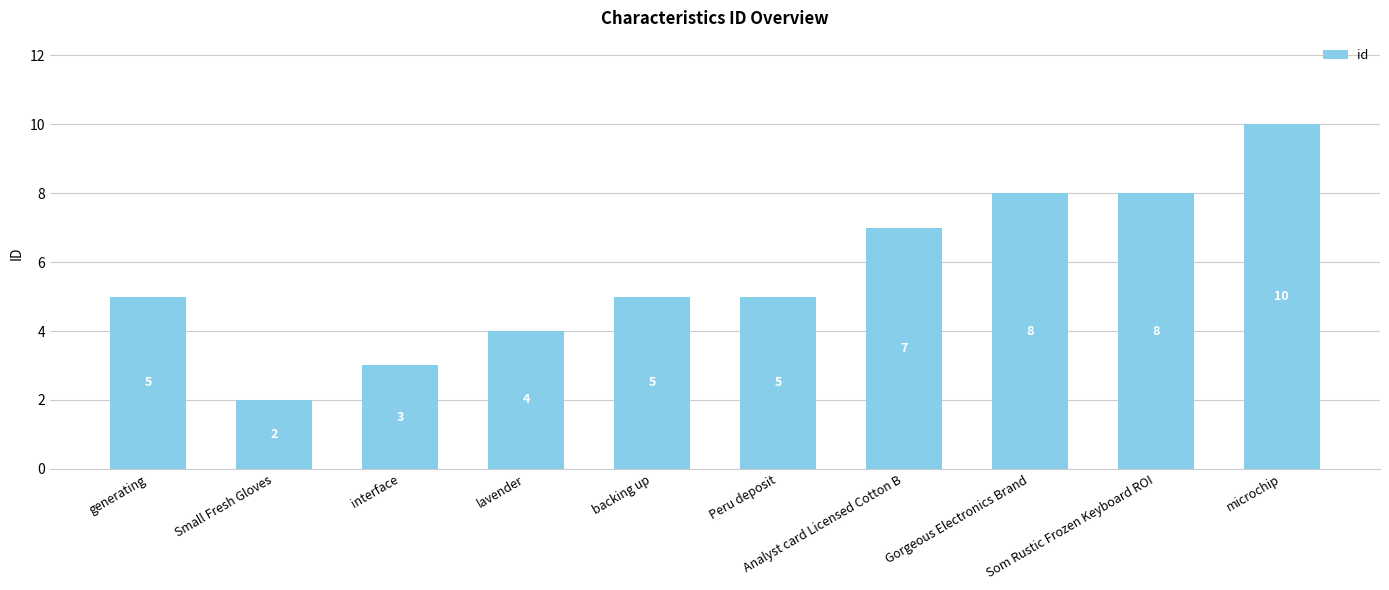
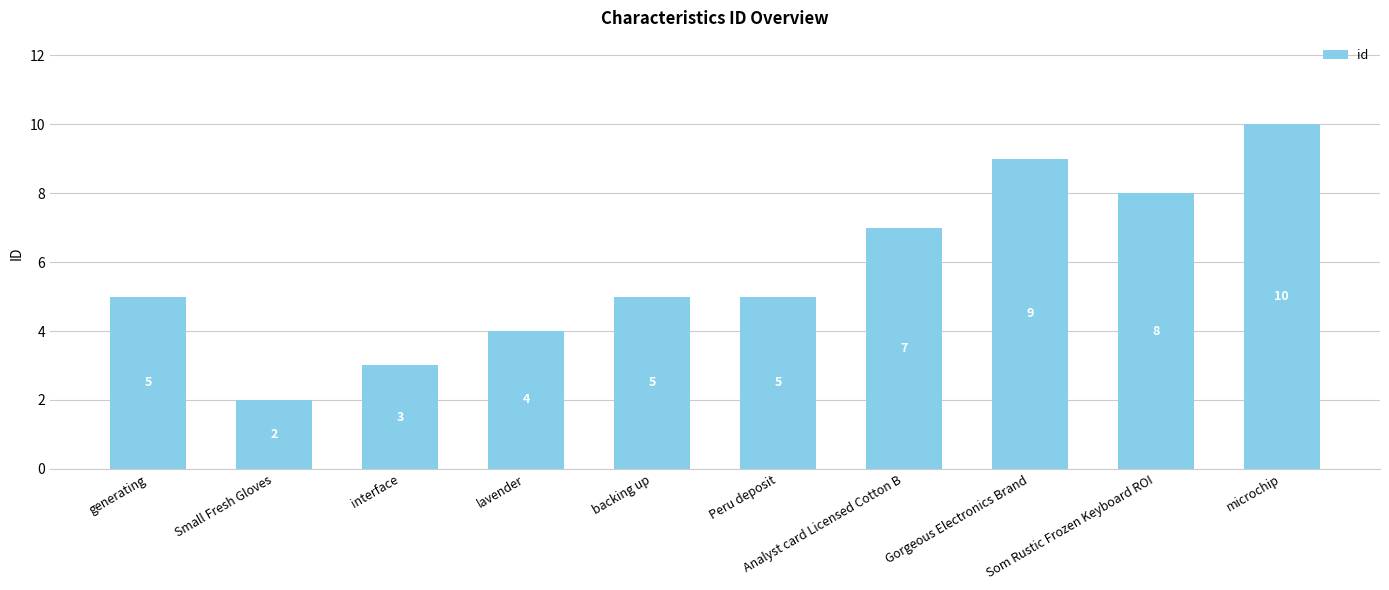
Gorgeous Electronics Brand: 8 -> 9
